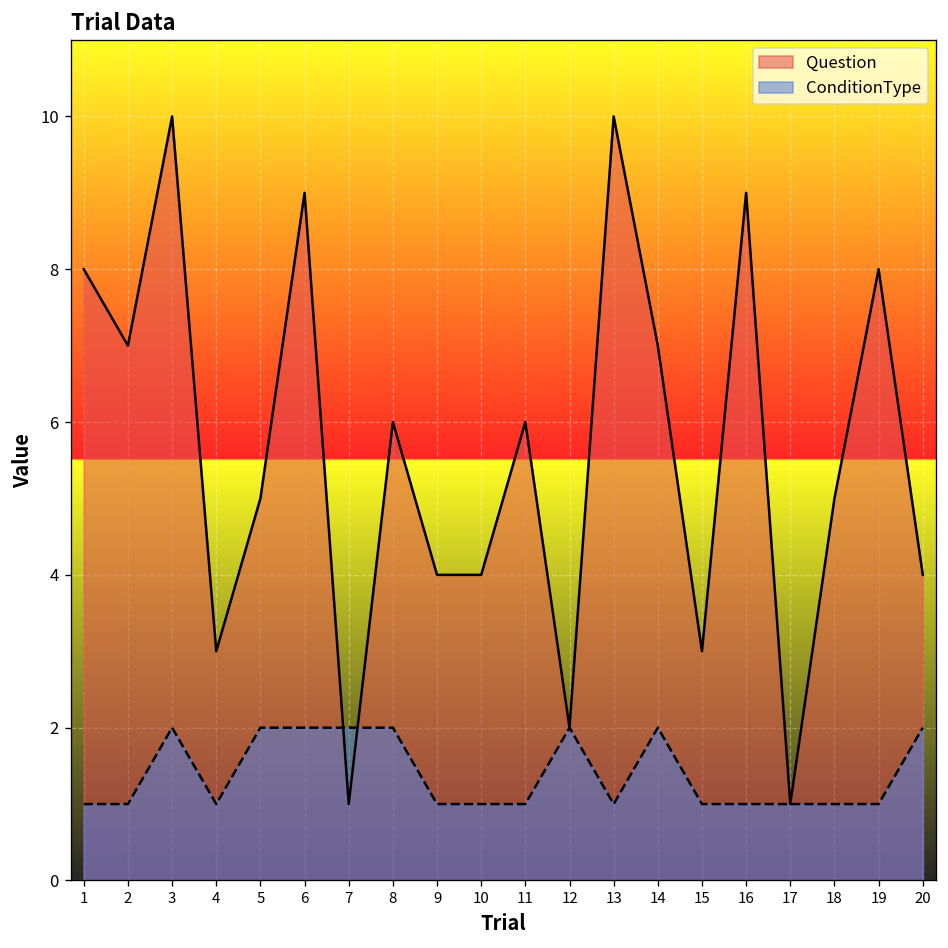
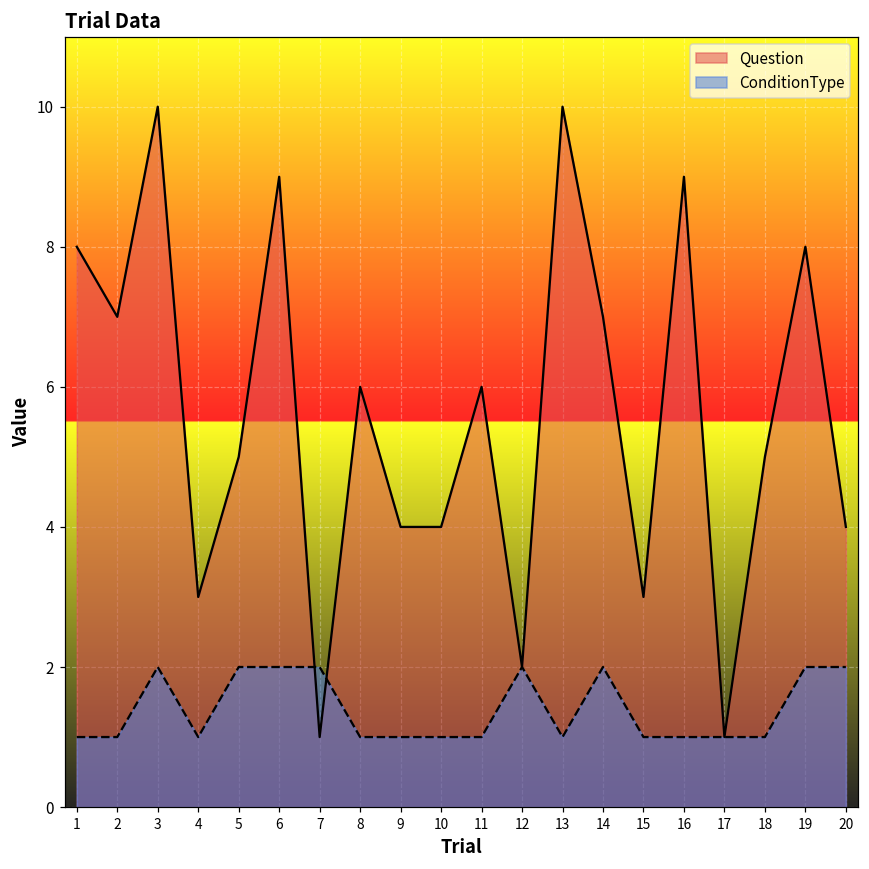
ConditionType, 8: 2 -> 1
ConditionType, 19: 1 -> 2
